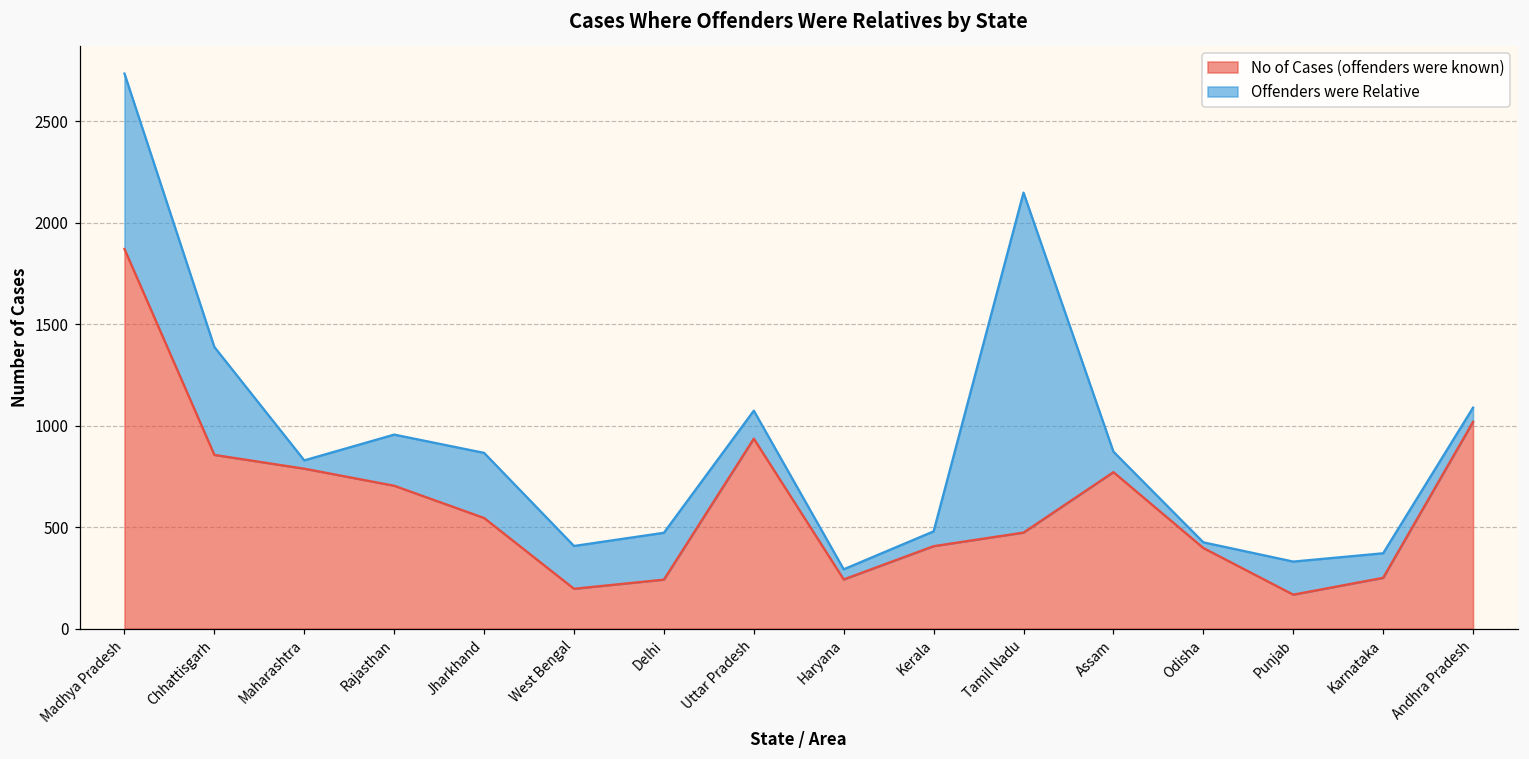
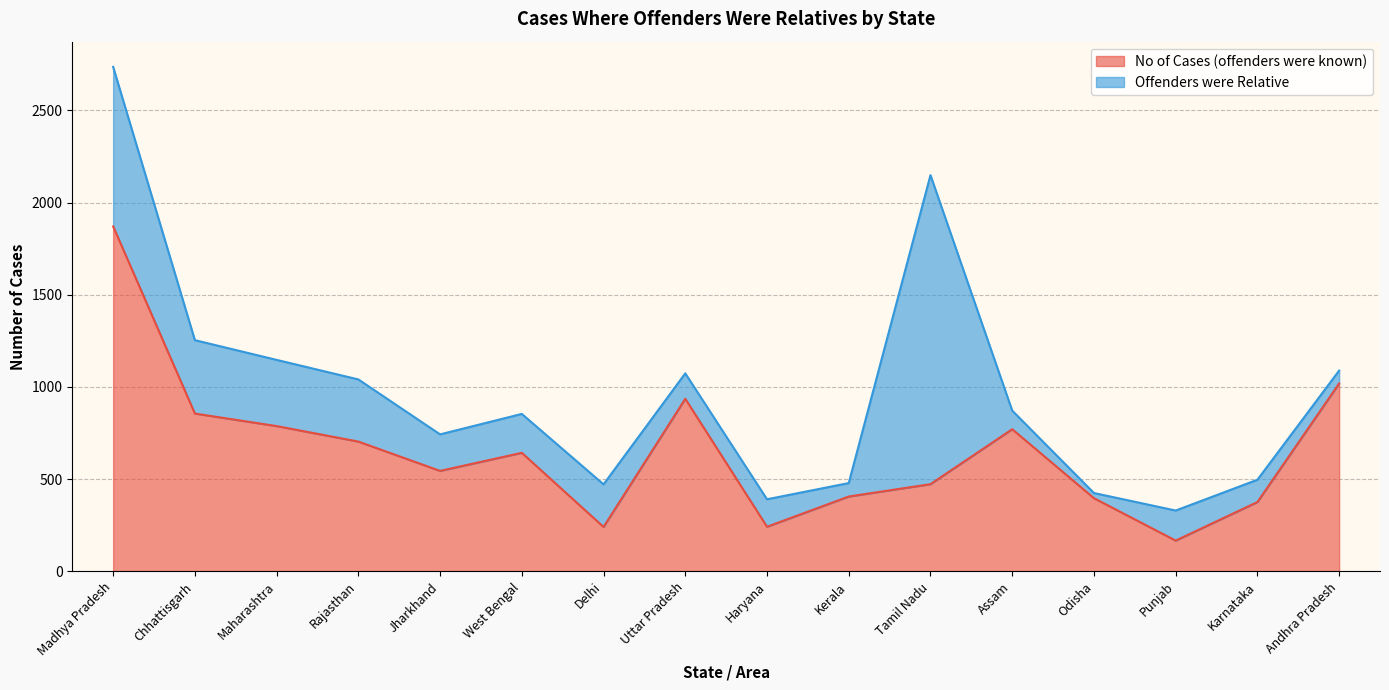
Offenders were Relative, Chhattisgarh: 530 -> 400
Offenders were Relative, Maharashtra: 40 -> 360
Offenders were Relative, Rajasthan: 250 -> 340
Offenders were Relative, Jharkhand: 320 -> 200
No of Cases (offenders were known), West Bengal: 200 -> 640
Offenders were Relative, Haryana: 50 -> 150
No of Cases (offenders were known), Karnataka: 250 -> 380
